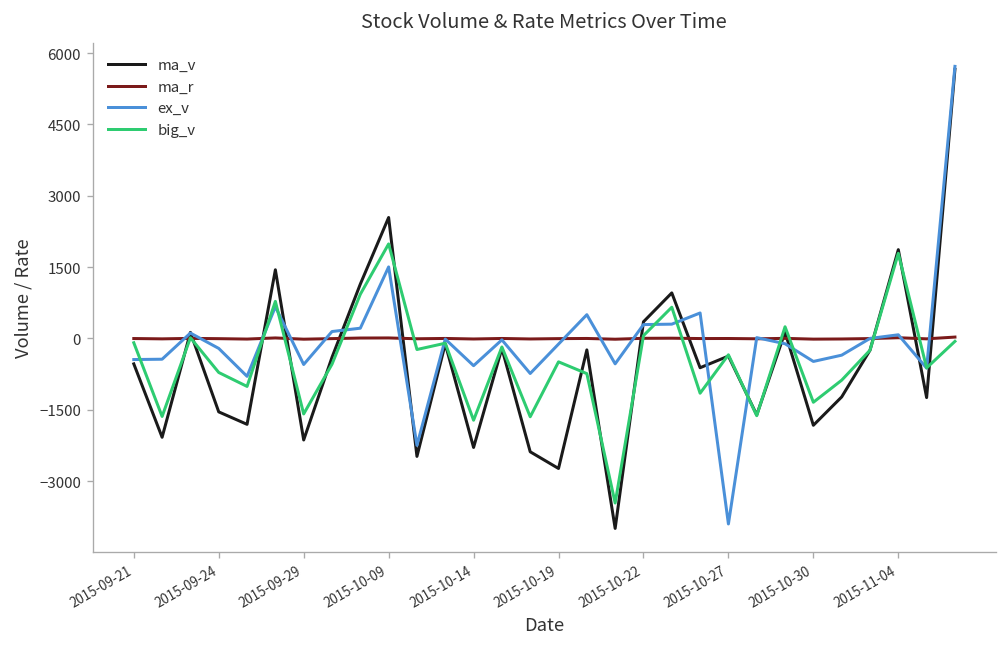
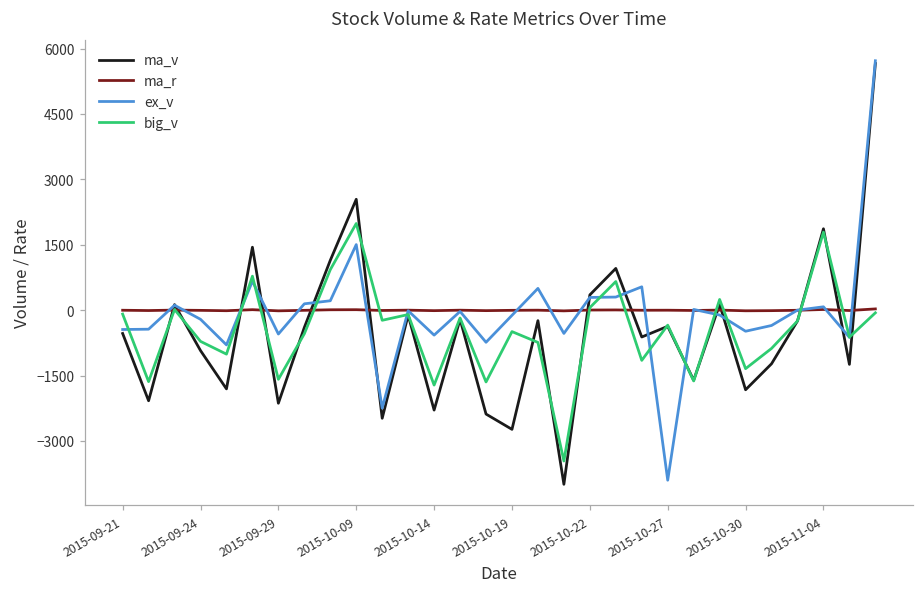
ma_v, 2015-09-24: -1500 -> -900
